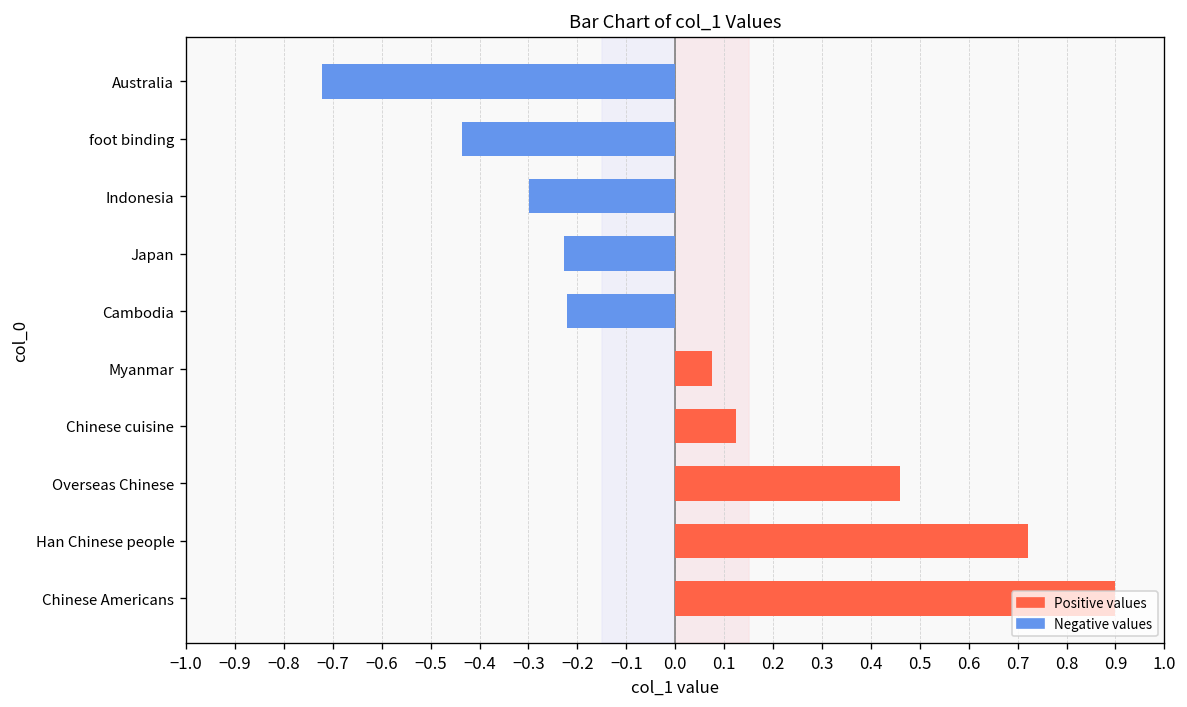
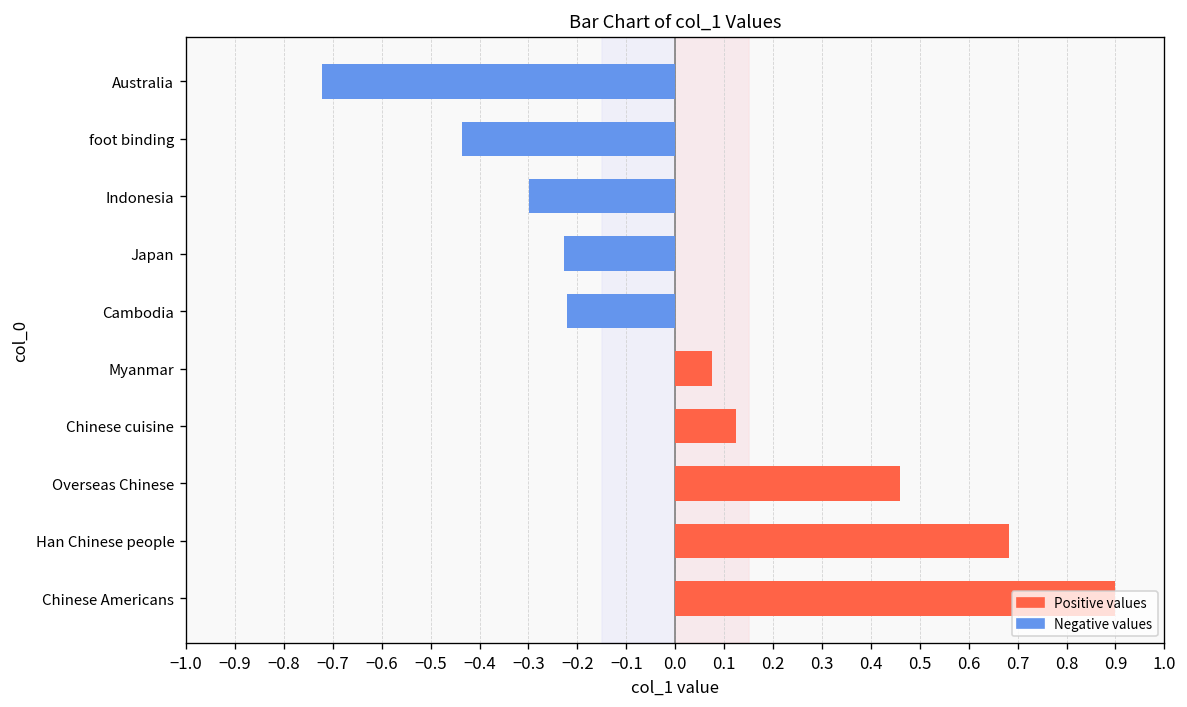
Han Chinese people: 0.72 -> 0.68
